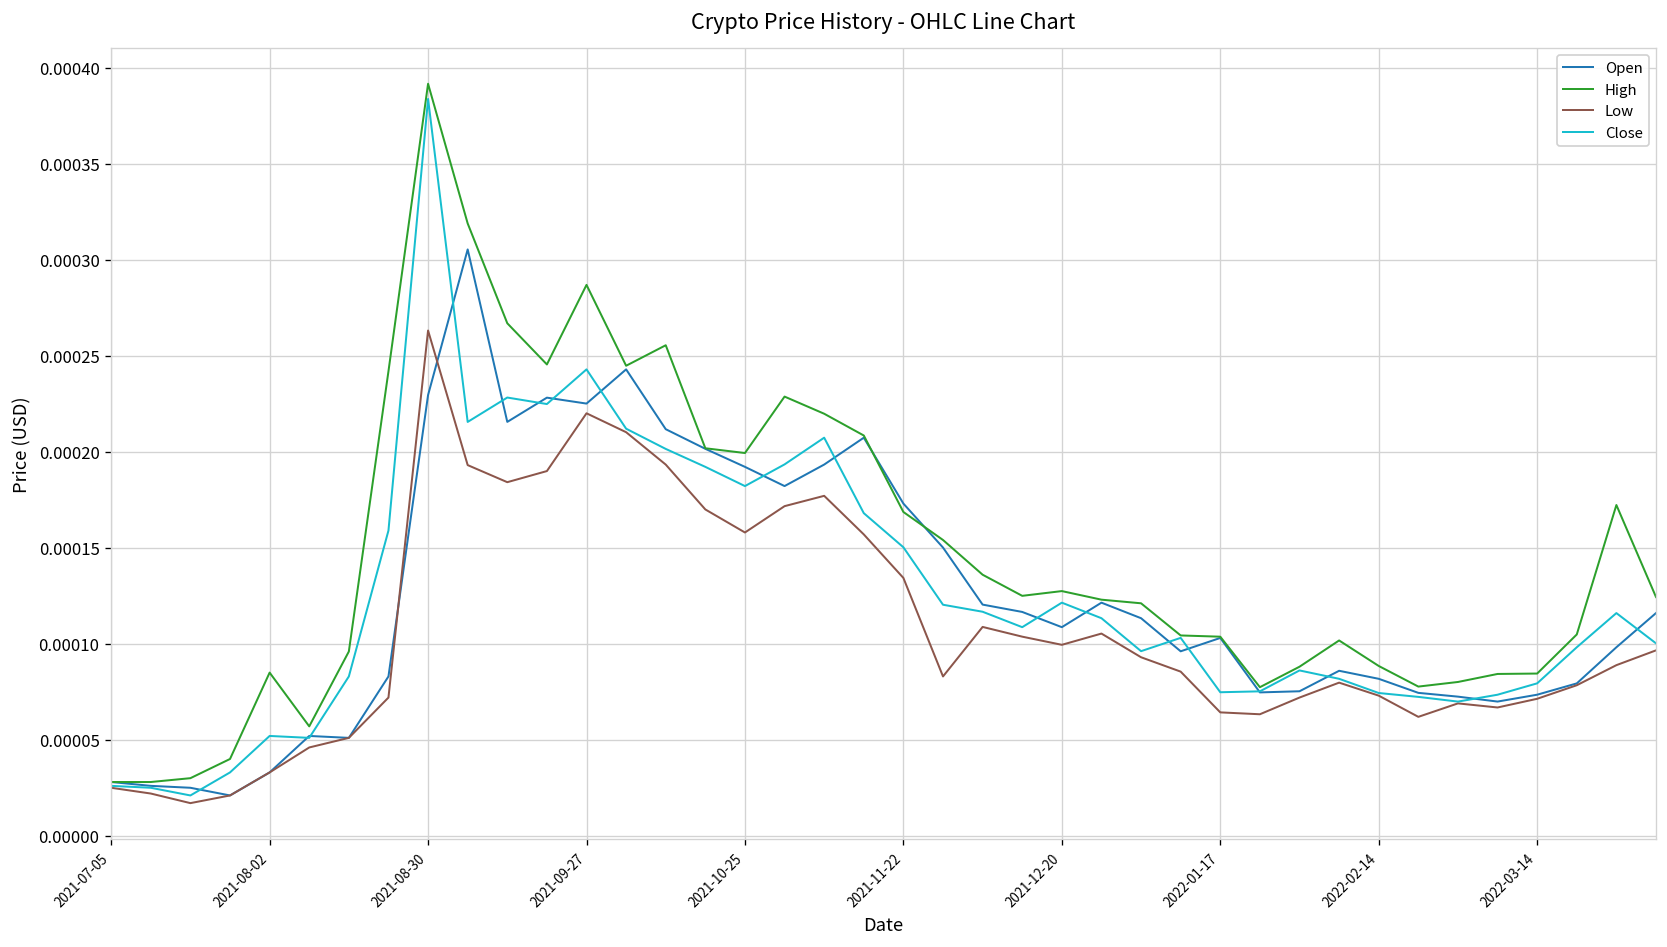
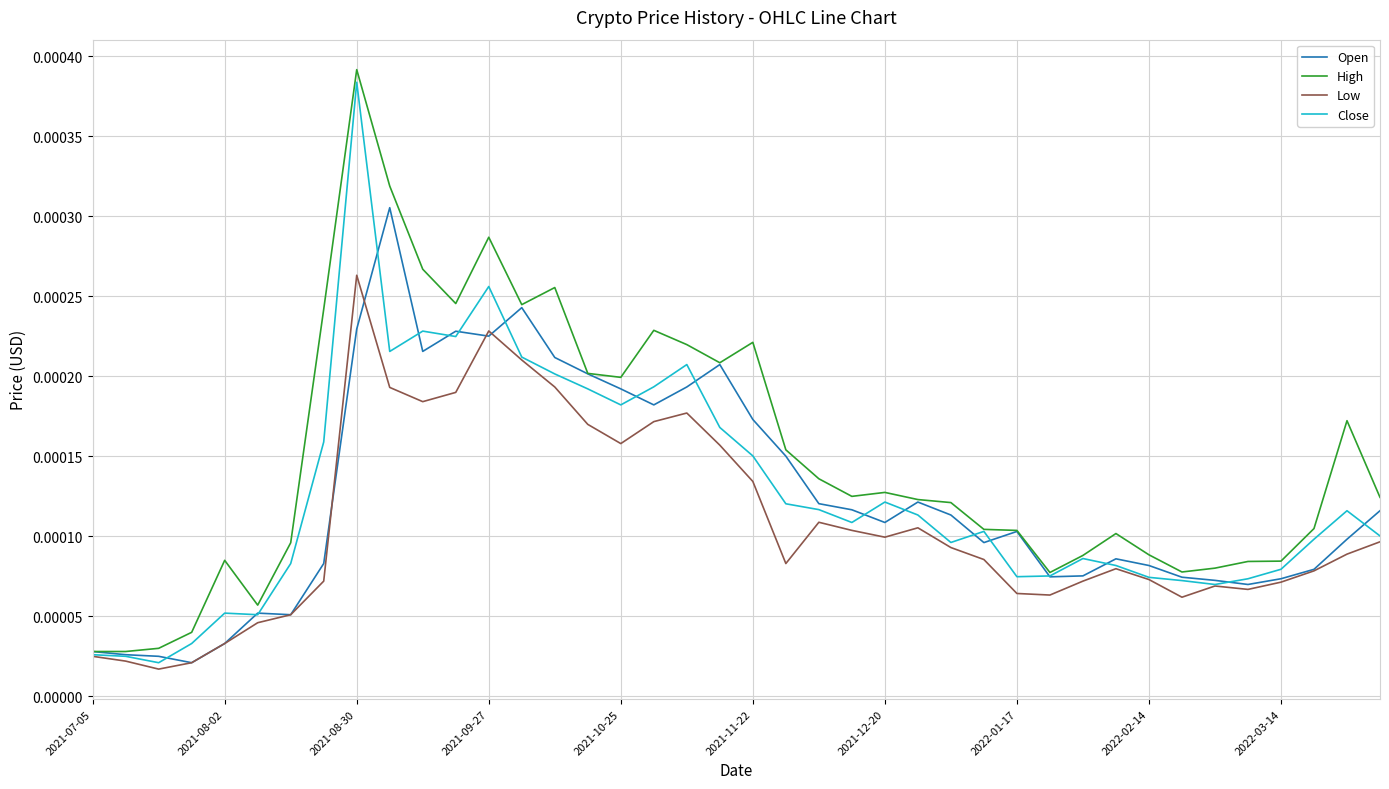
Low, 2021-09-27: 0.000220 -> 0.000228
Close, 2021-09-27: 0.000243 -> 0.000256
High, 2021-11-22: 0.000169 -> 0.000221
